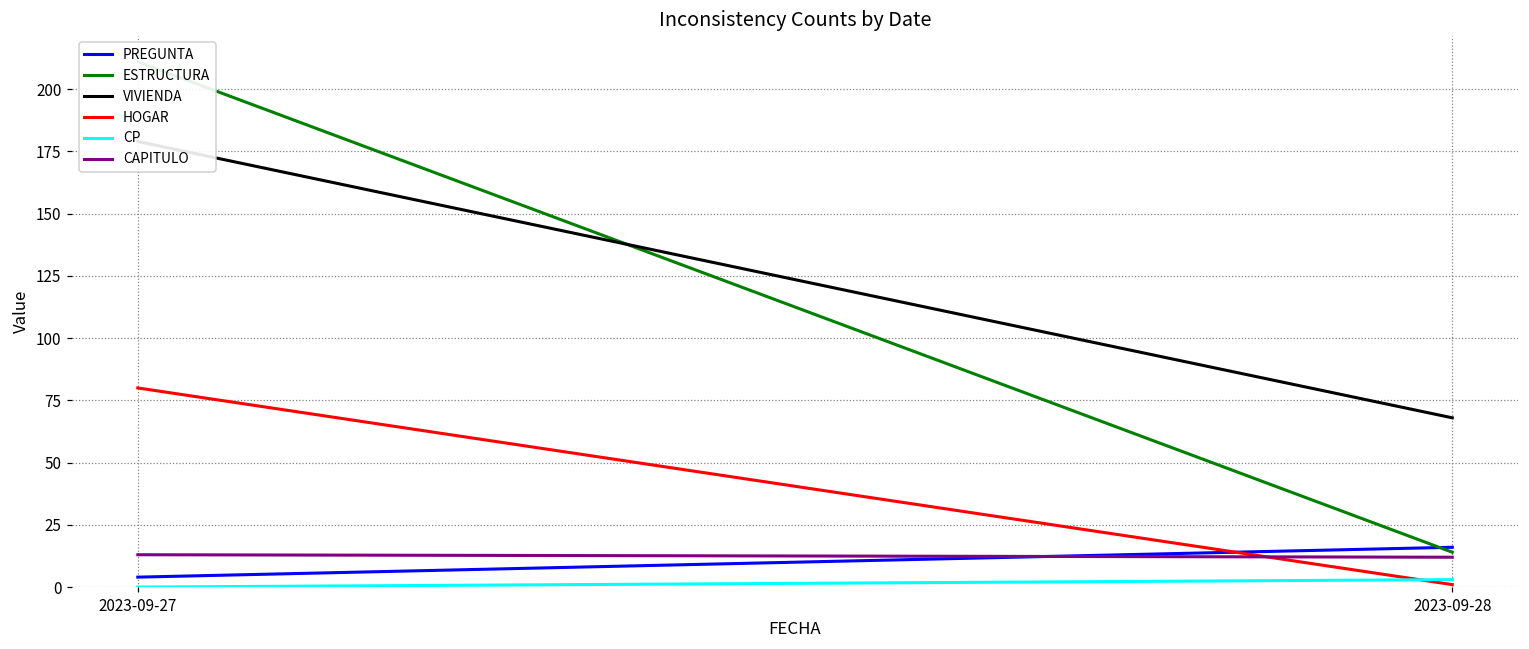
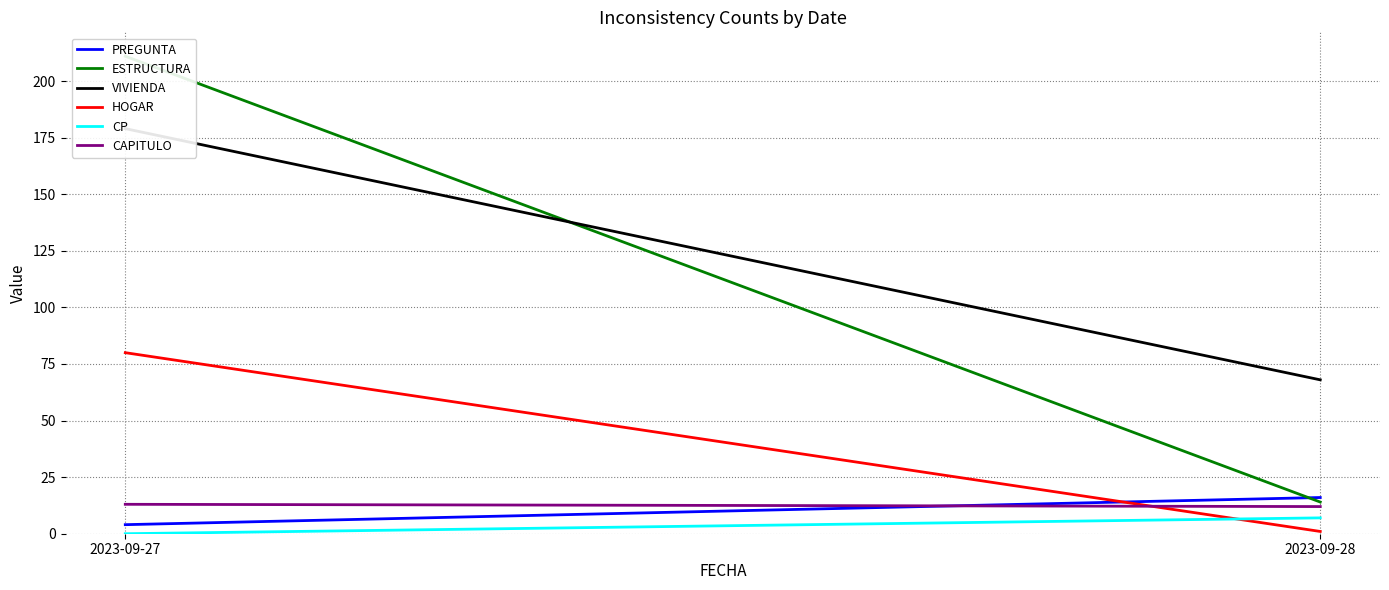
CP, 2023-09-28: 3 -> 7
